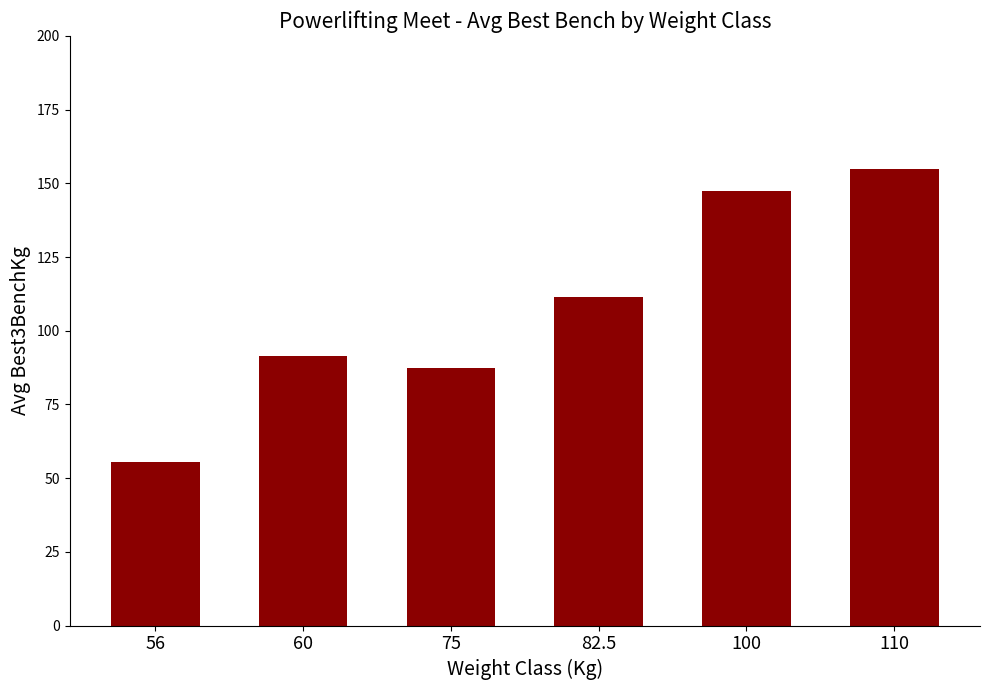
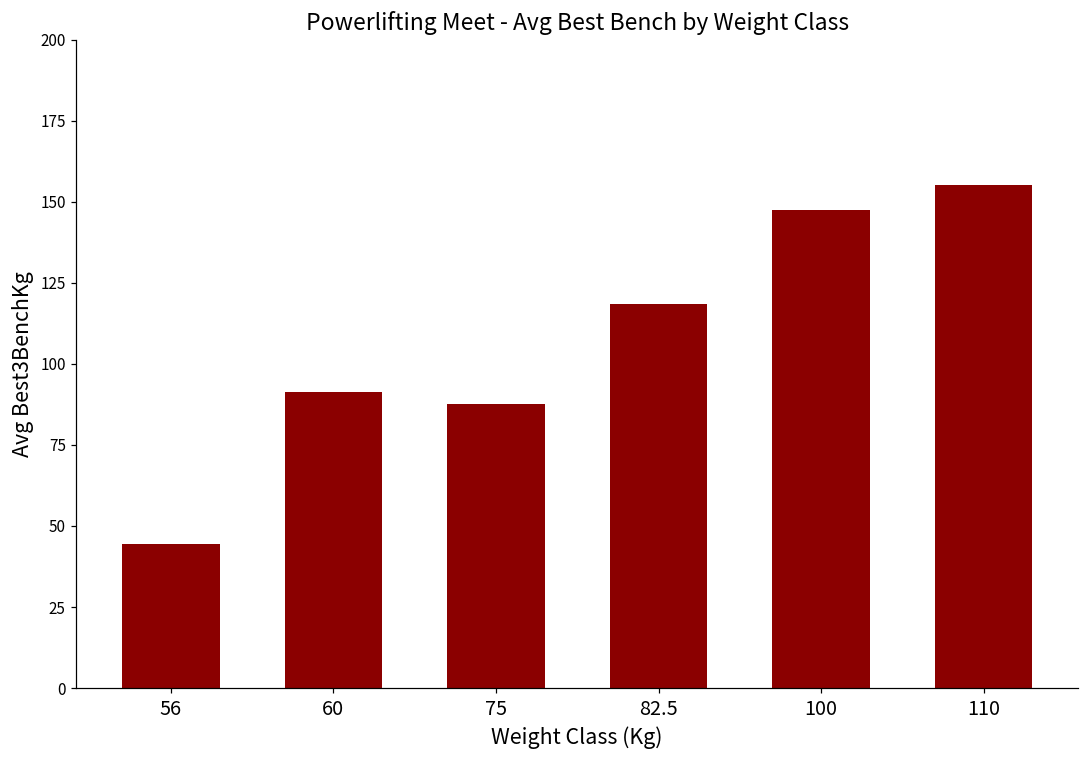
56: 56 -> 44
82.5: 111 -> 118
